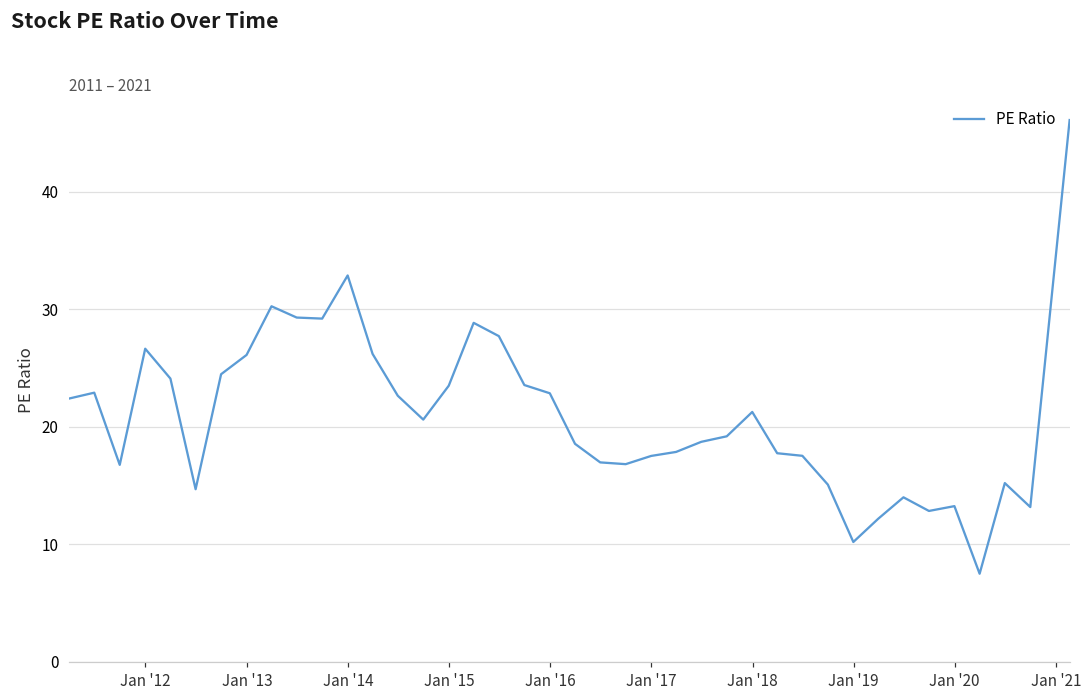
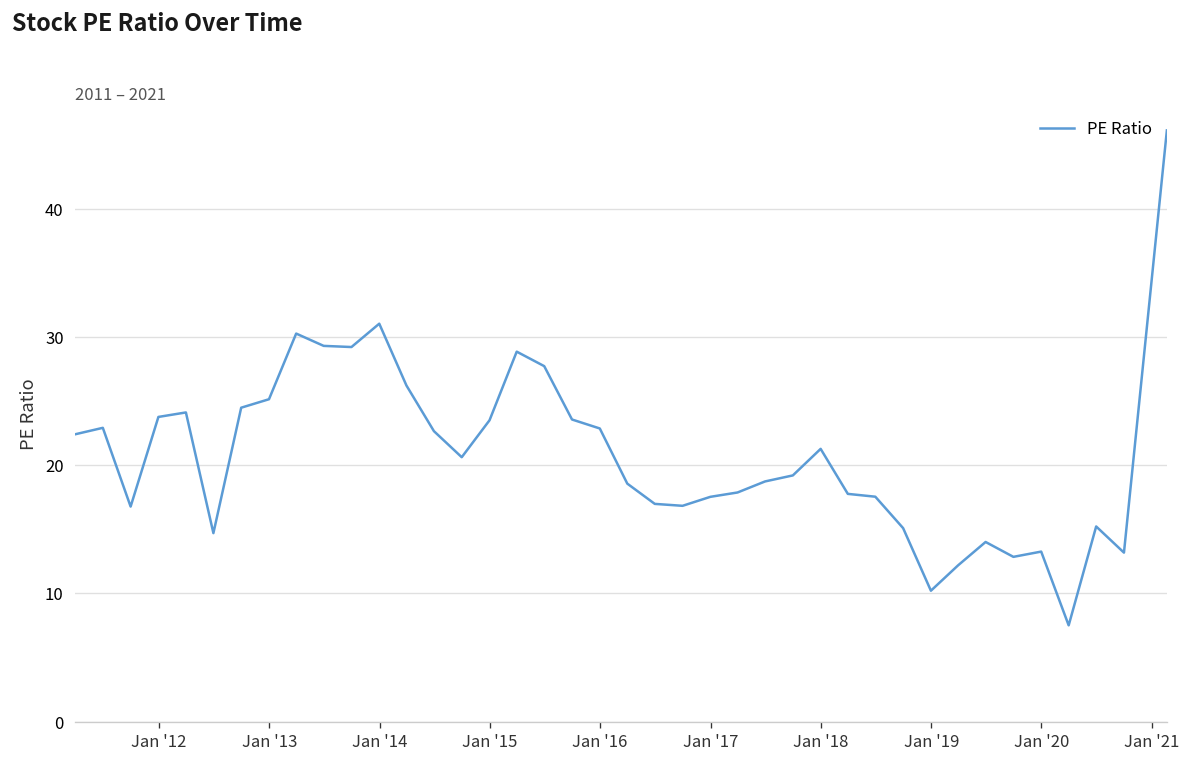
Jan '12: 26.6 -> 23.8
Jan '13: 26.1 -> 25.1
Jan '14: 32.9 -> 31.0
